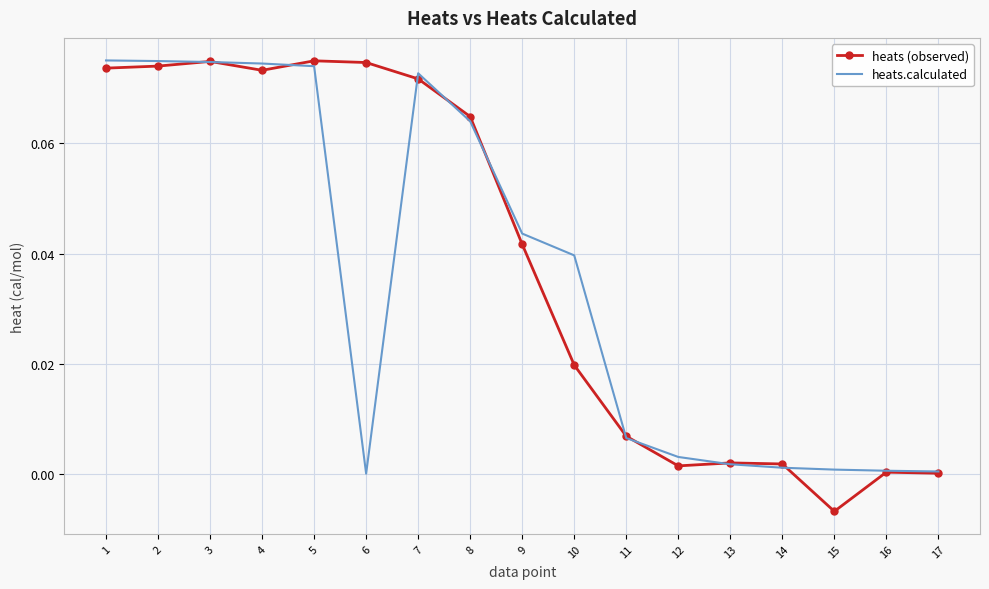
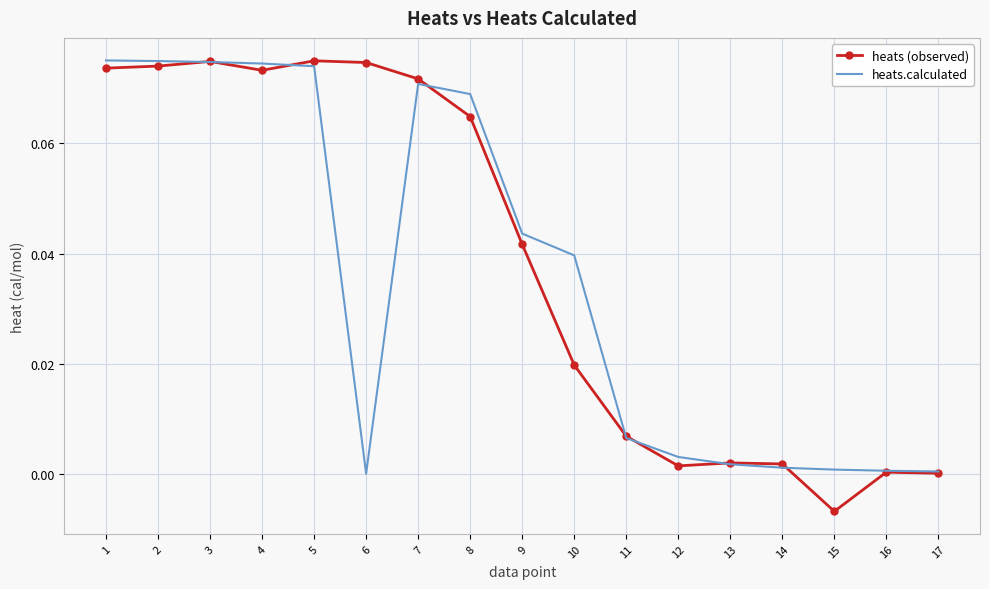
heats.calculated, 7: 0.073 -> 0.071
heats.calculated, 8: 0.064 -> 0.069
